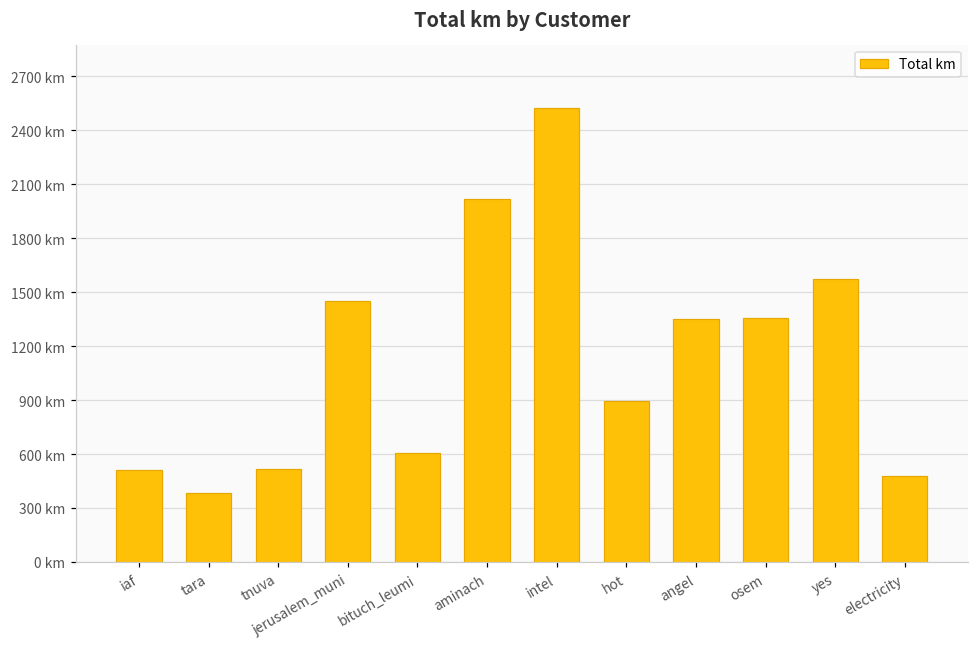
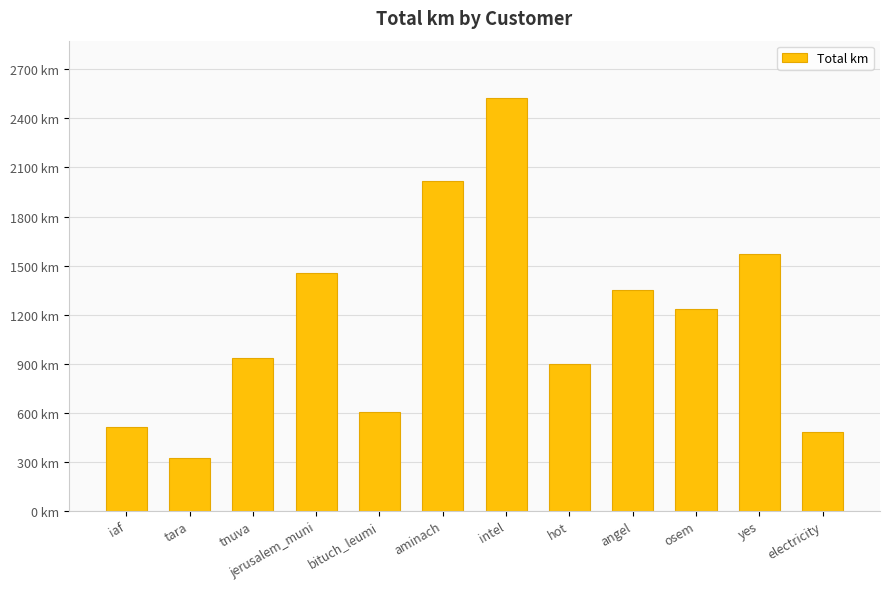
tara: 380 km -> 320 km
tnuva: 520 km -> 930 km
osem: 1350 km -> 1240 km
